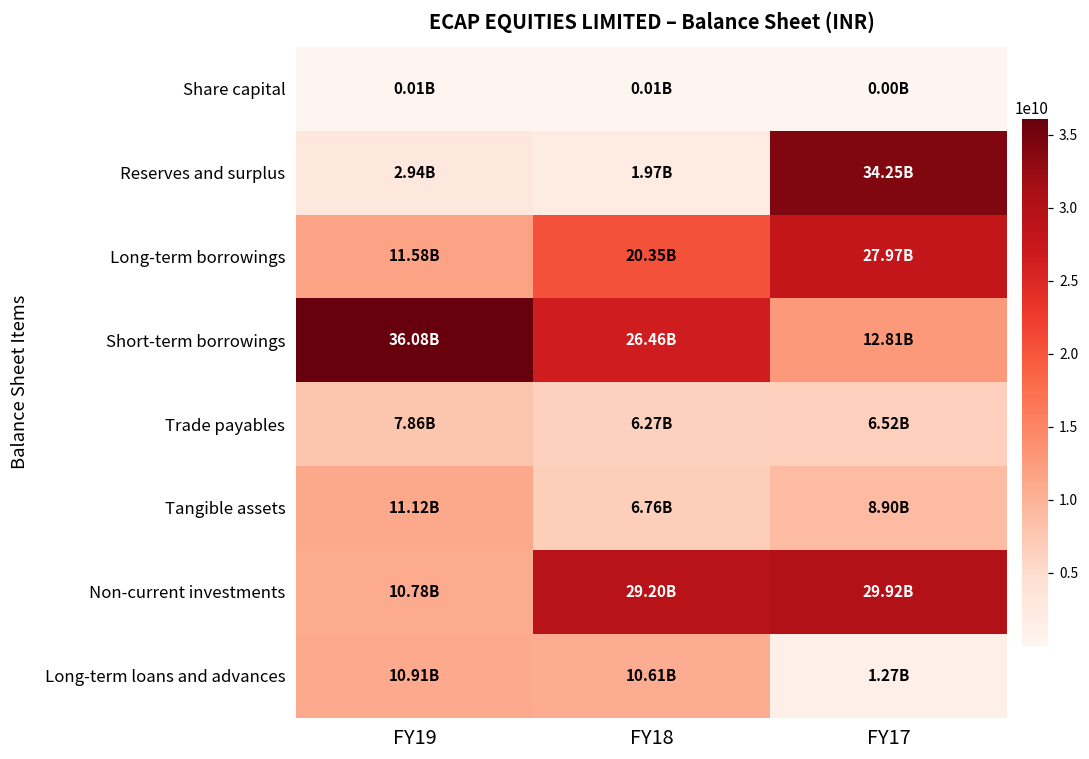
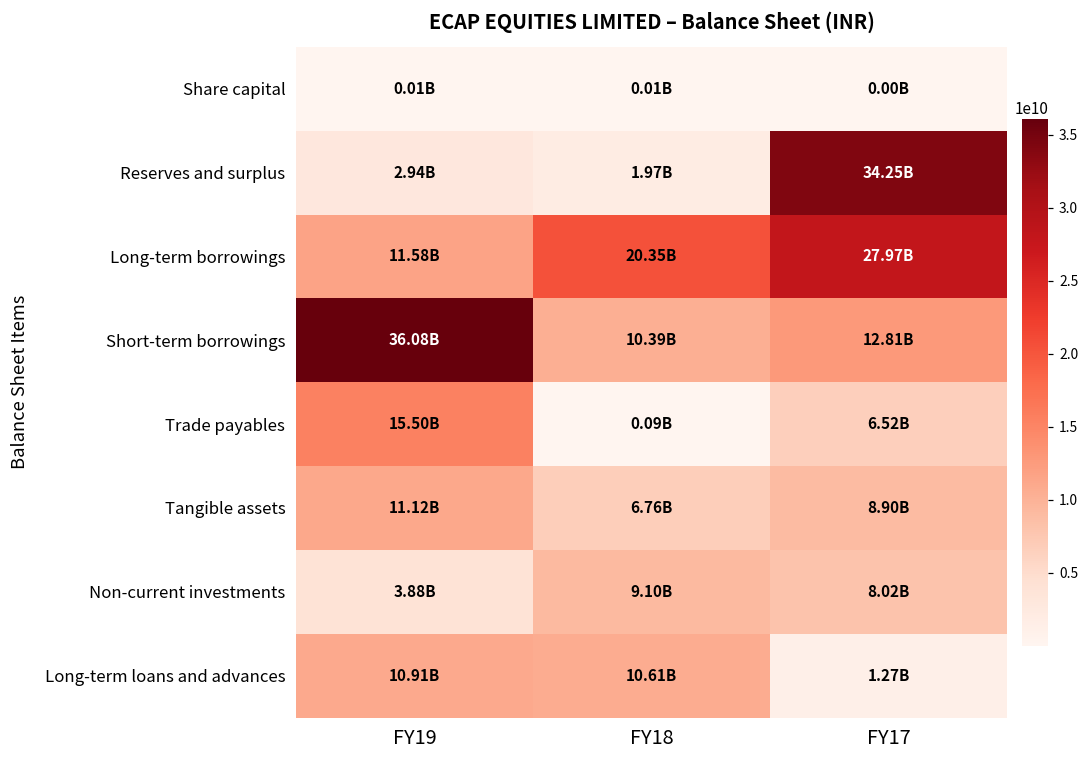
Short-term borrowings, FY18: 26.46B -> 10.39B
Trade payables, FY19: 7.86B -> 15.50B
Trade payables, FY18: 6.27B -> 0.09B
Non-current investments, FY19: 10.78B -> 3.88B
Non-current investments, FY18: 29.20B -> 9.10B
Non-current investments, FY17: 29.92B -> 8.02B
